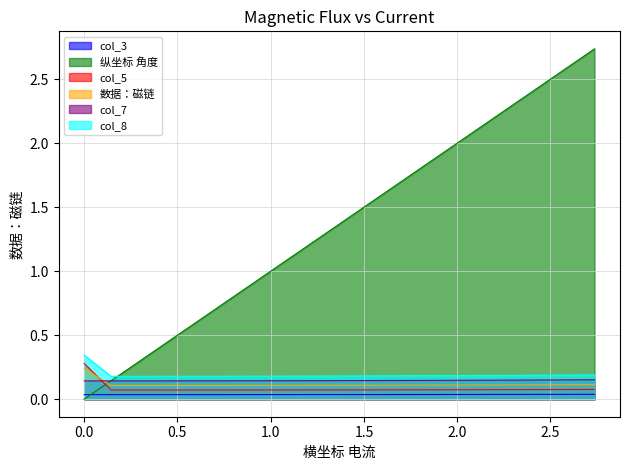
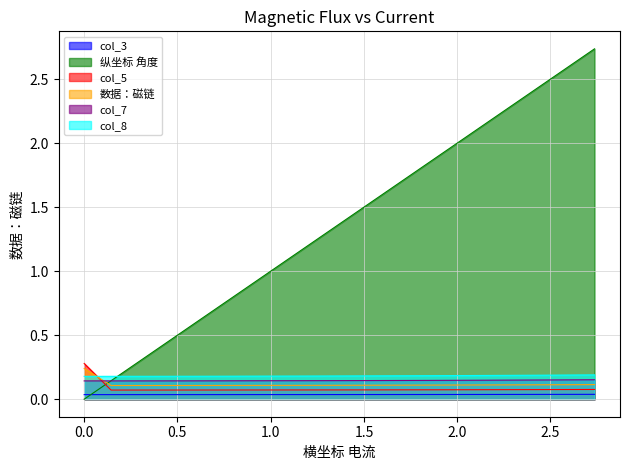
col_8, 0.0: 0.34 -> 0.18
